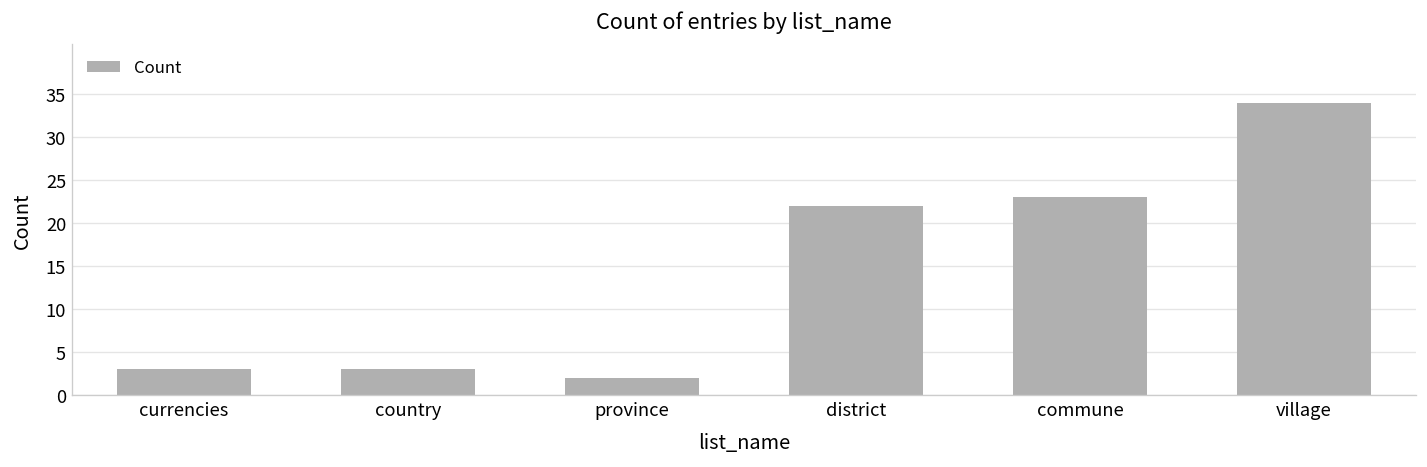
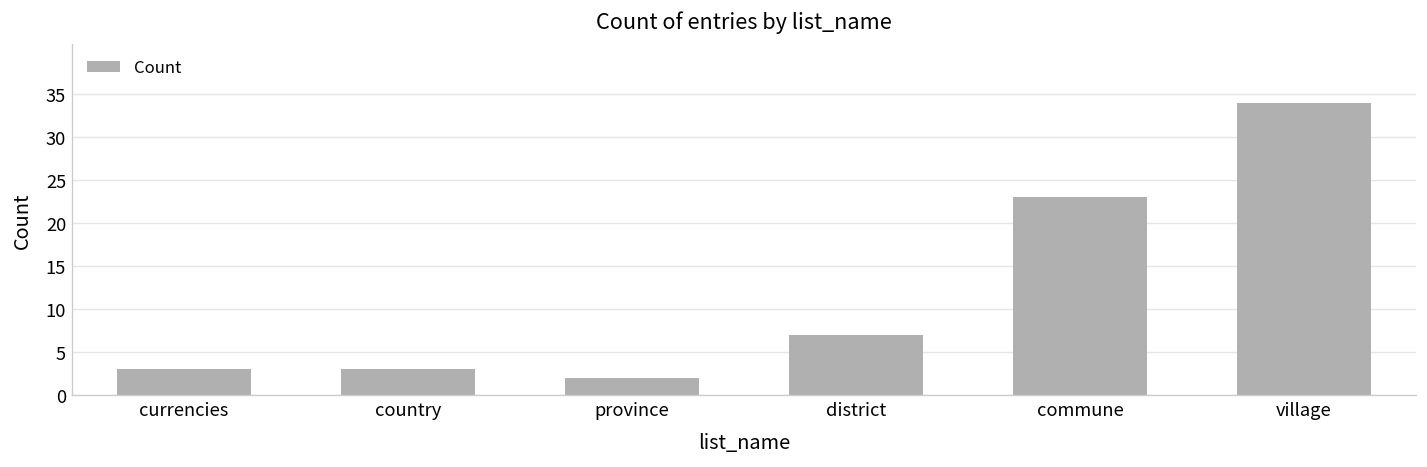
district: 22 -> 7
